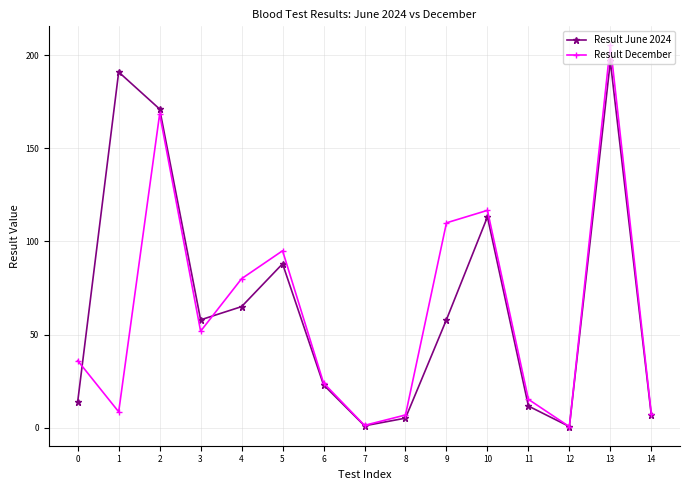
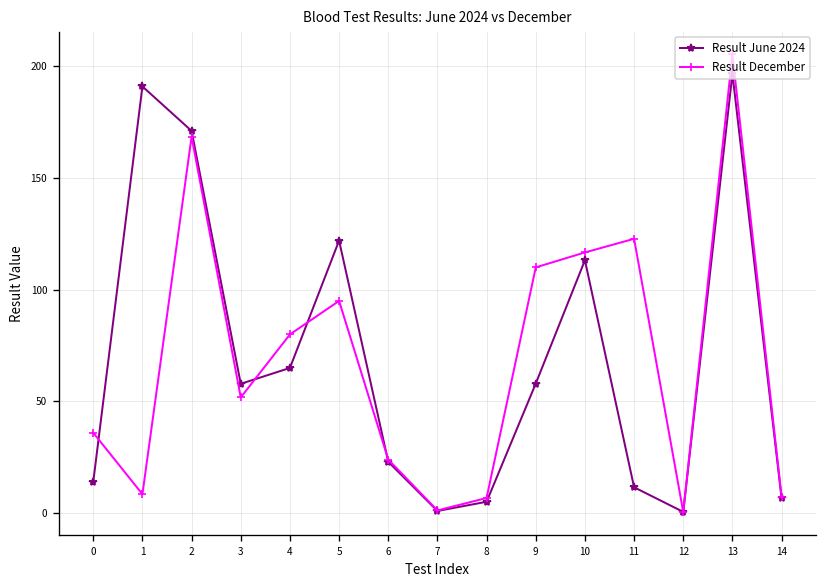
Result June 2024, 5: 88 -> 122
Result December, 11: 15 -> 123
